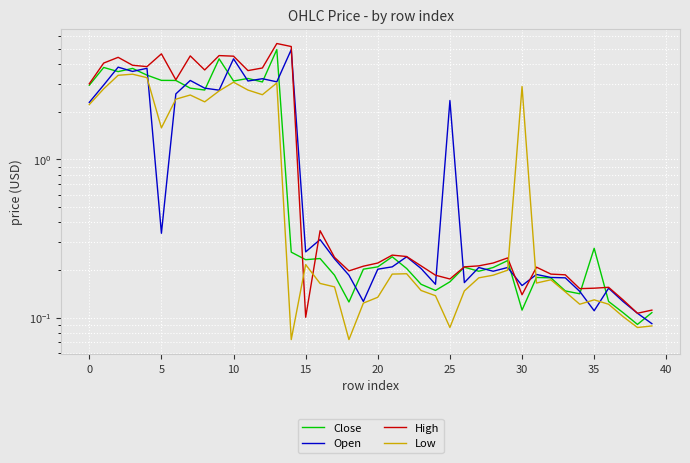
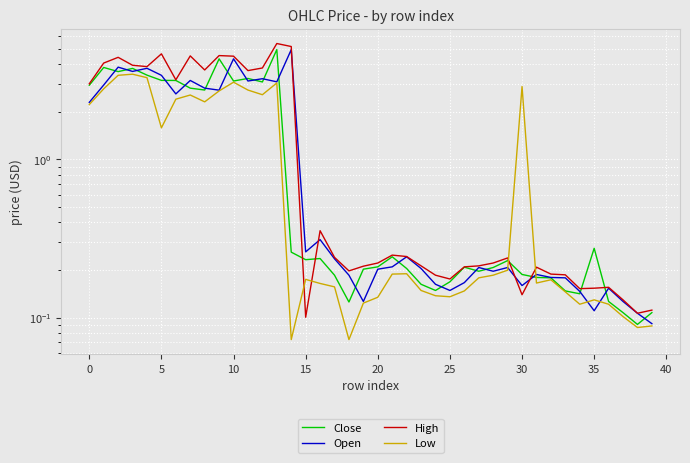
Open, 5: 0.34 -> 3.4
Low, 15: 0.22 -> 0.18
Open, 25: 2.4 -> 0.15
Low, 25: 0.09 -> 0.14
Close, 30: 0.11 -> 0.19
